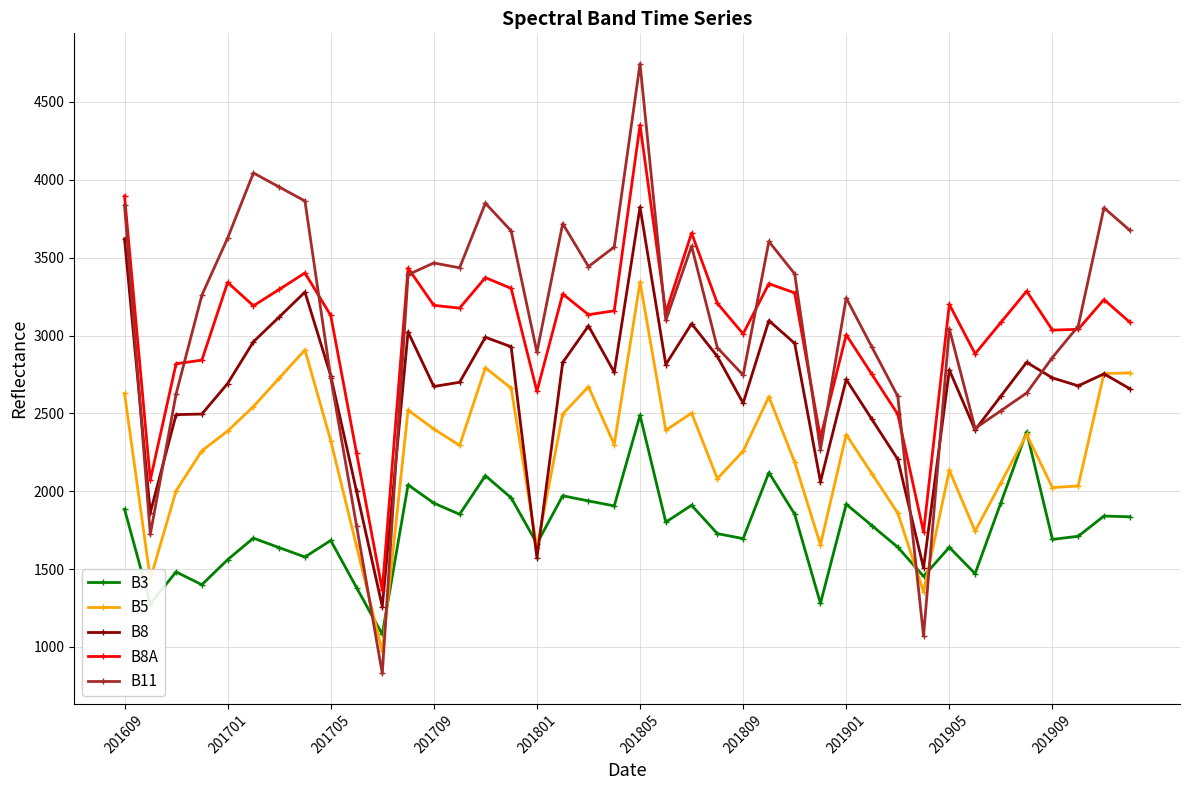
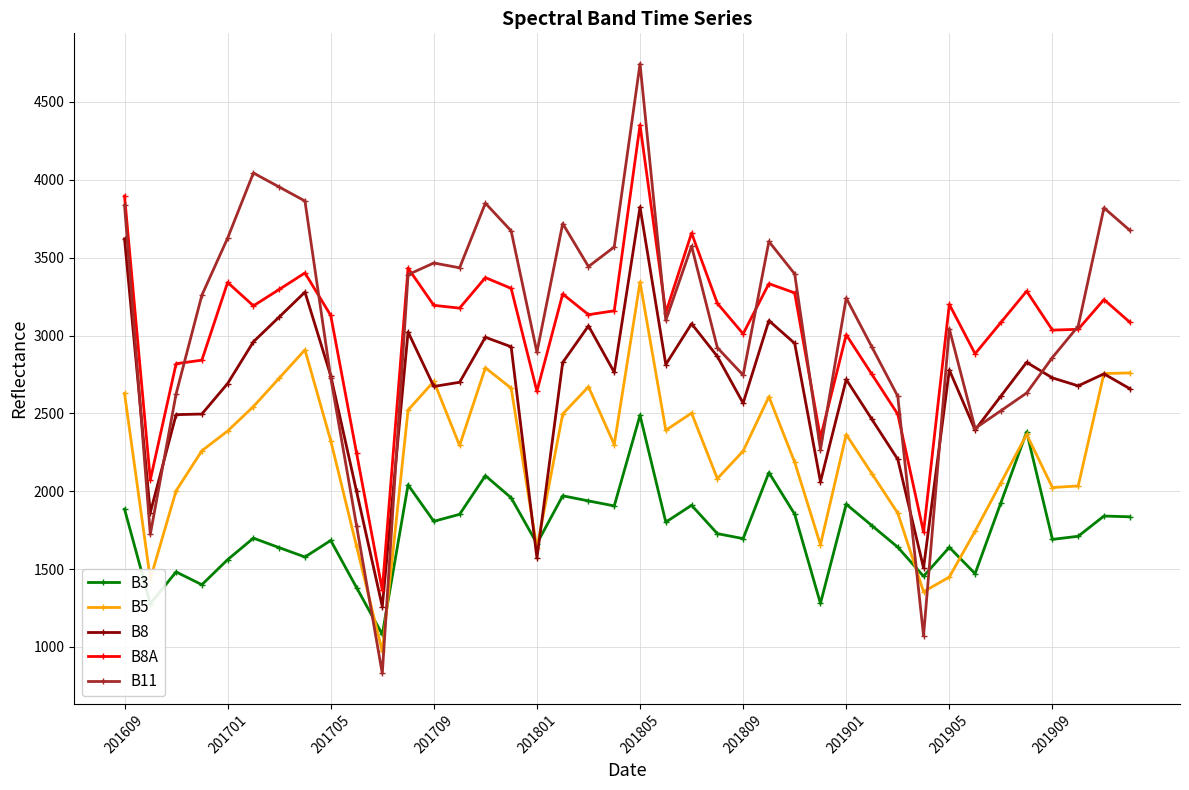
B3, 201709: 1920 -> 1810
B5, 201709: 2400 -> 2710
B5, 201905: 2140 -> 1450
